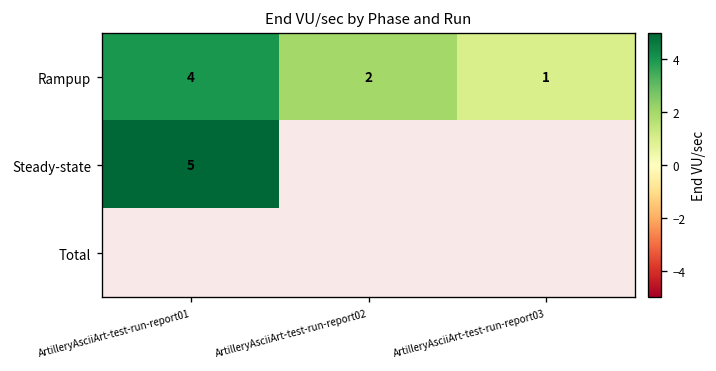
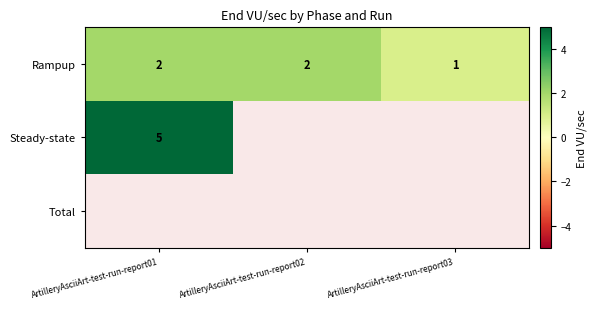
Rampup, ArtilleryAsciiArt-test-run-report01: 4 -> 2
